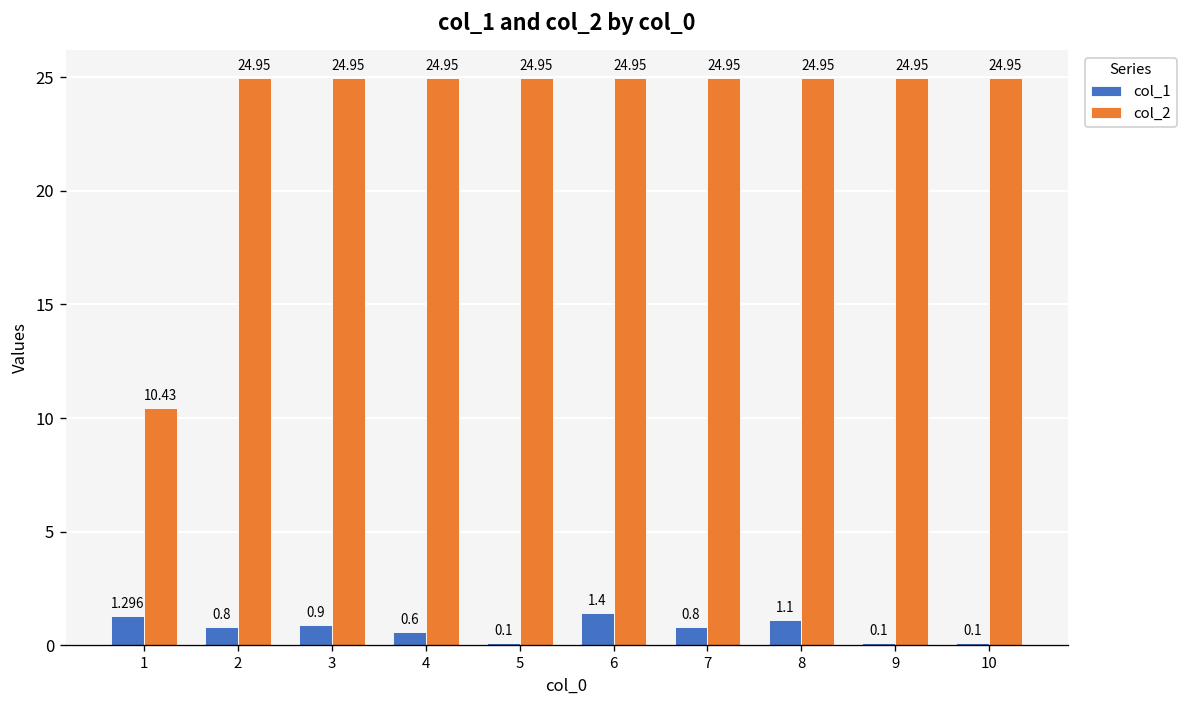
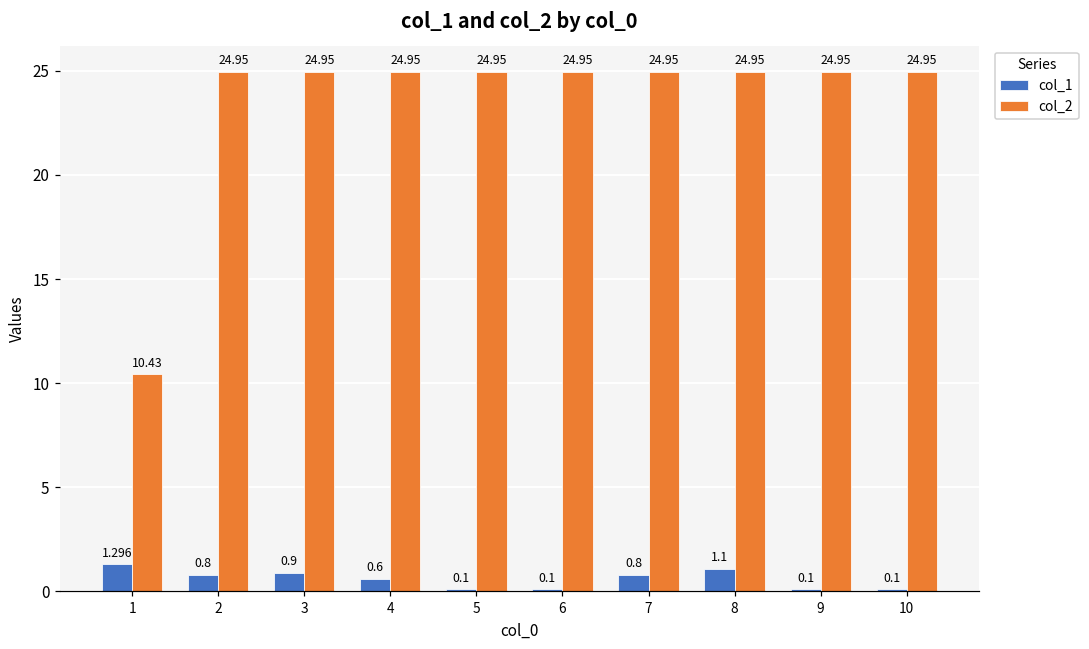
col_1, 6: 1.4 -> 0.1
